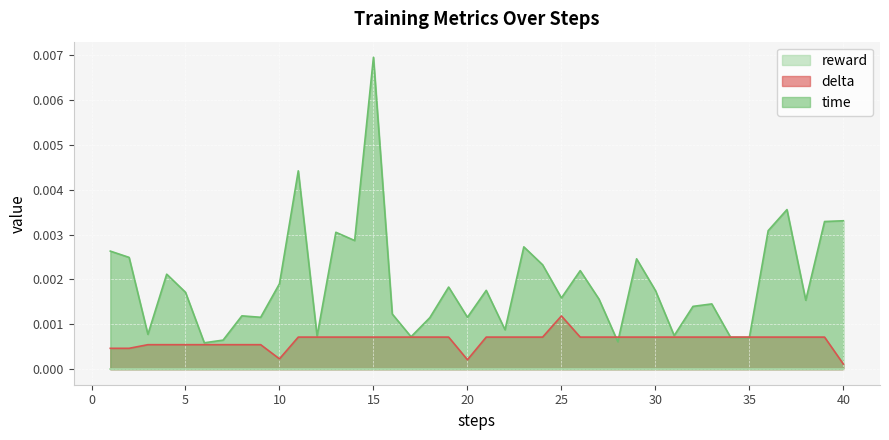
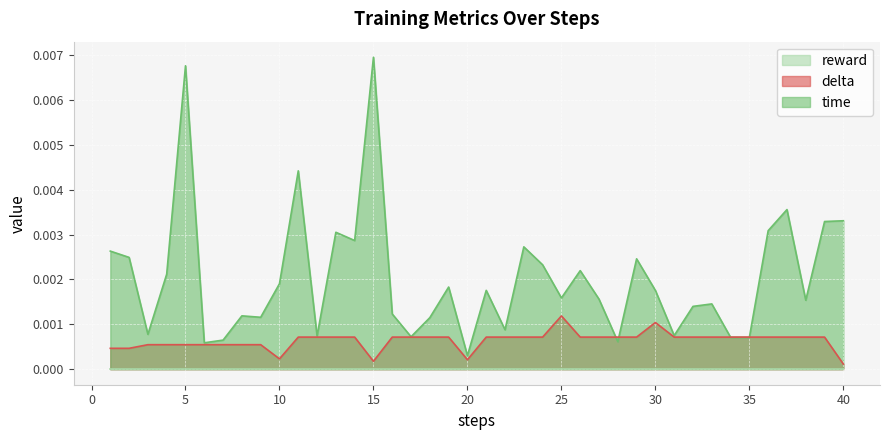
time, 5: 0.0017 -> 0.0068
delta, 15: 0.0007 -> 0.0002
time, 20: 0.0012 -> 0.0003
delta, 30: 0.0007 -> 0.0010
